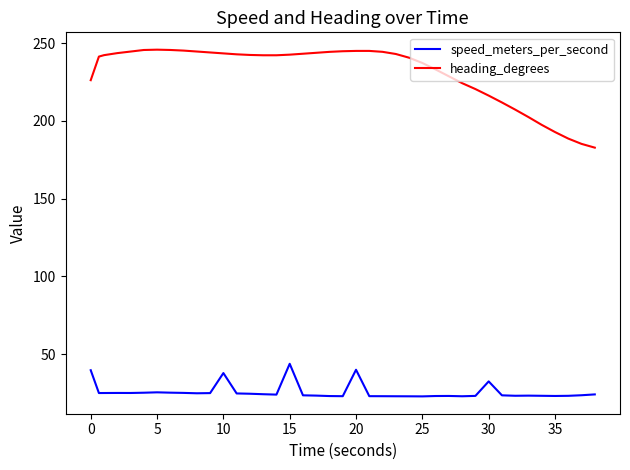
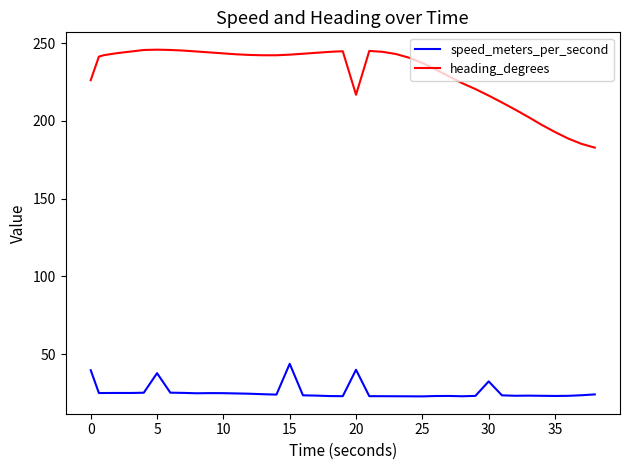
speed_meters_per_second, 5: 26 -> 38
speed_meters_per_second, 10: 38 -> 25
heading_degrees, 20: 245 -> 217
